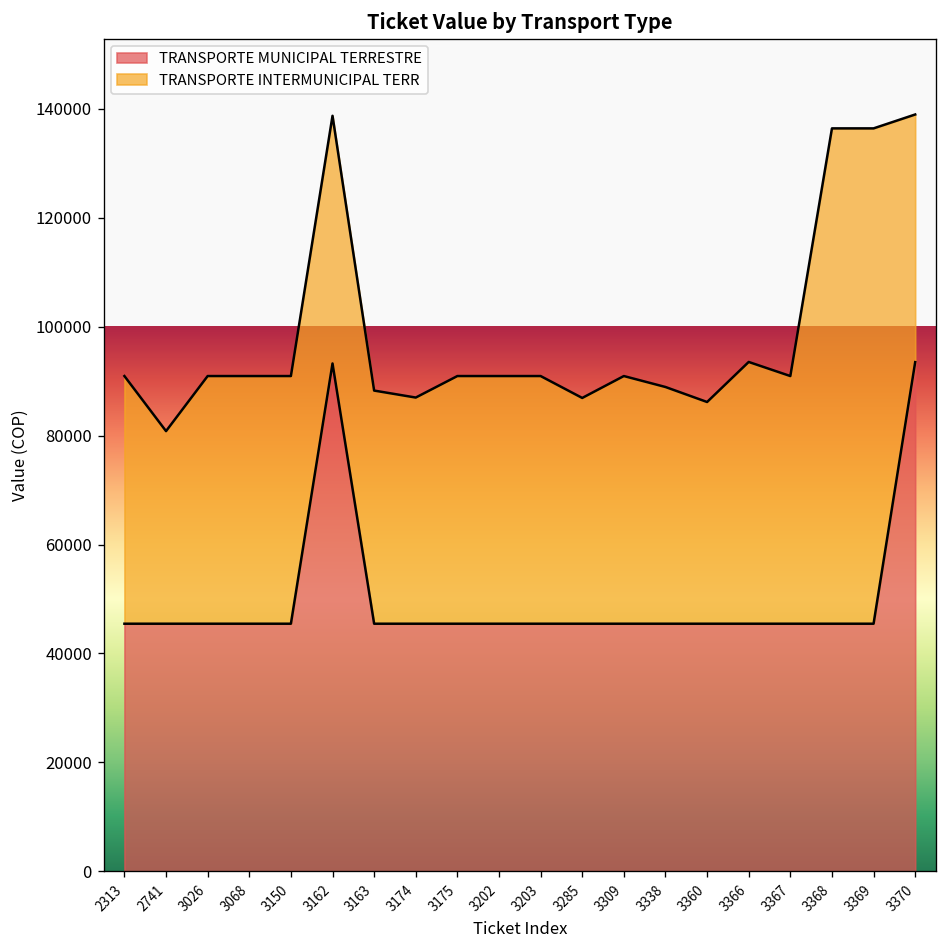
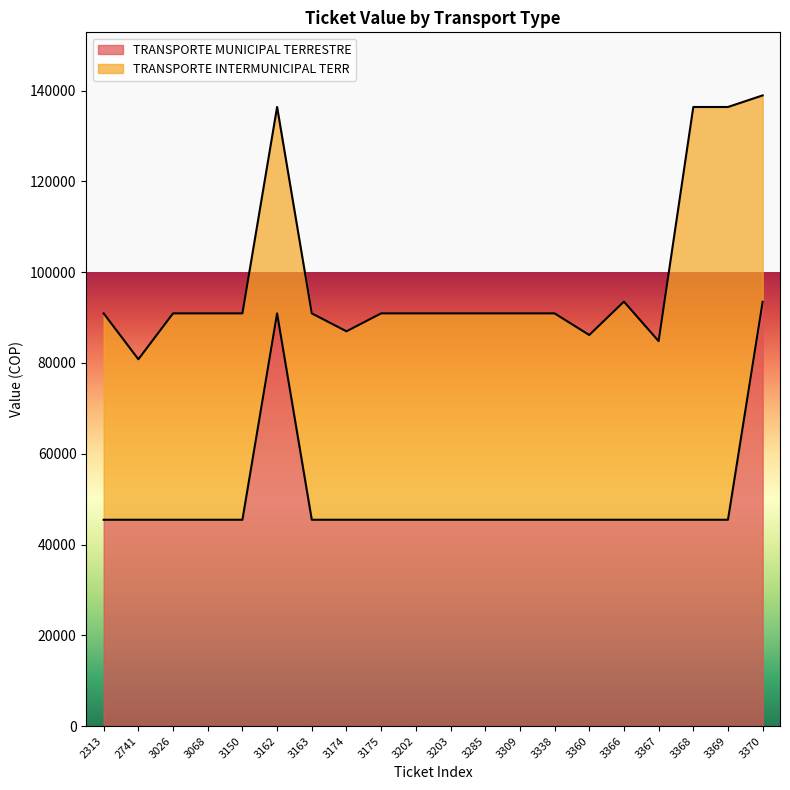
TRANSPORTE MUNICIPAL TERRESTRE, 3162: 93000 -> 91000
TRANSPORTE INTERMUNICIPAL TERR, 3163: 43000 -> 45000
TRANSPORTE INTERMUNICIPAL TERR, 3285: 41000 -> 45000
TRANSPORTE INTERMUNICIPAL TERR, 3338: 43000 -> 45000
TRANSPORTE INTERMUNICIPAL TERR, 3367: 45000 -> 39000
